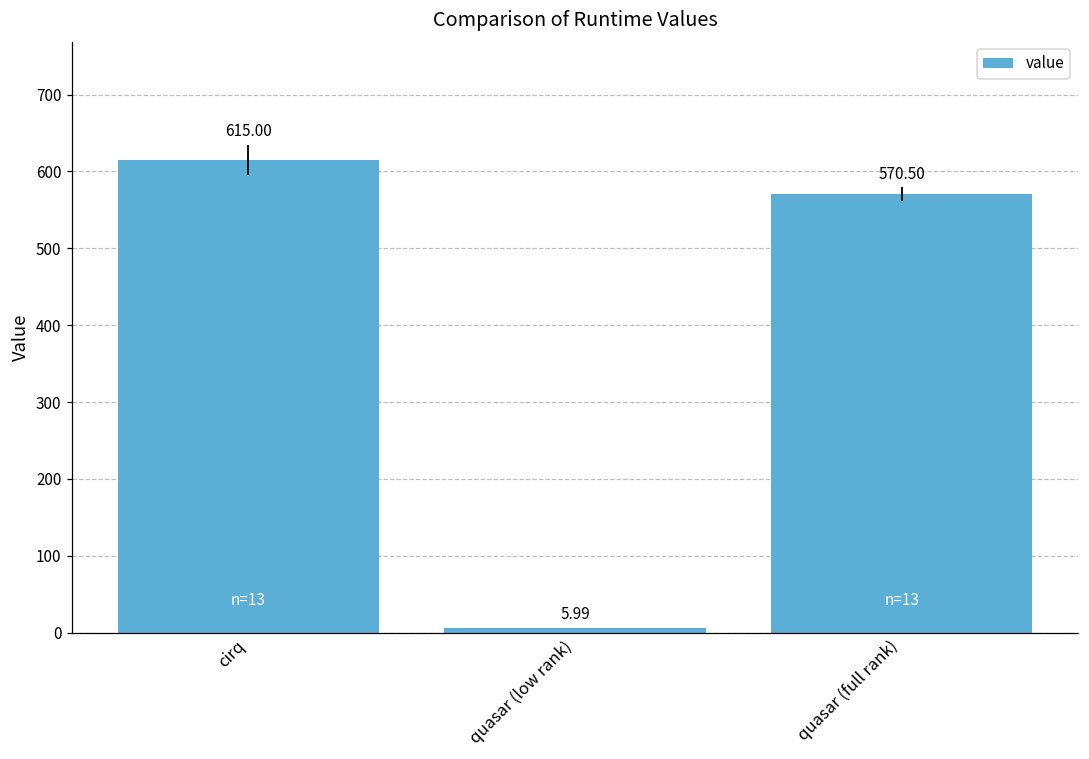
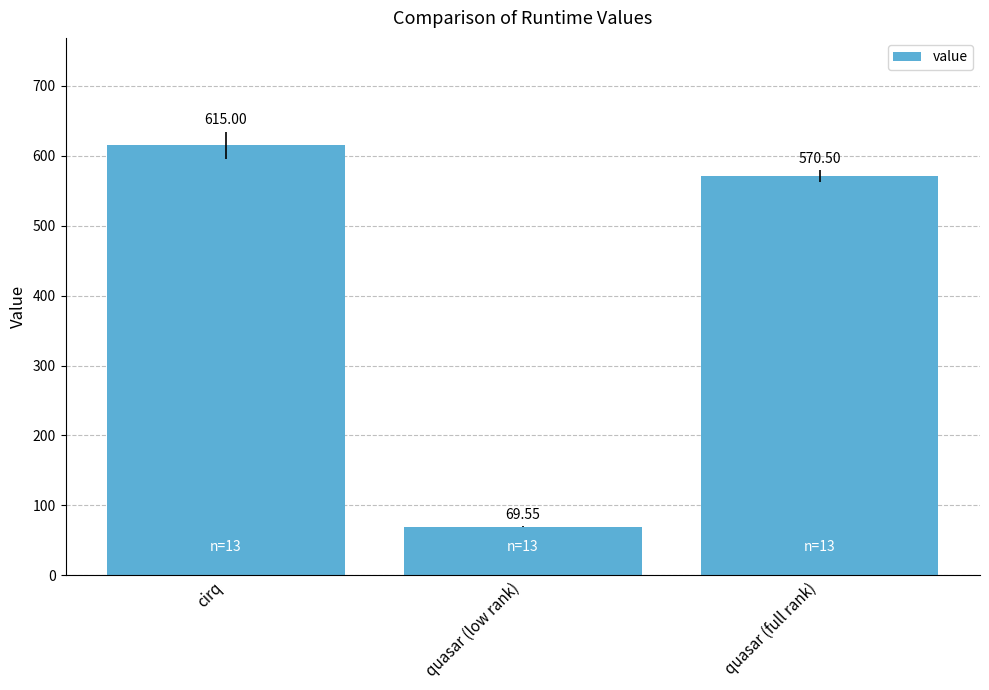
quasar (low rank): 5.99 -> 69.55
